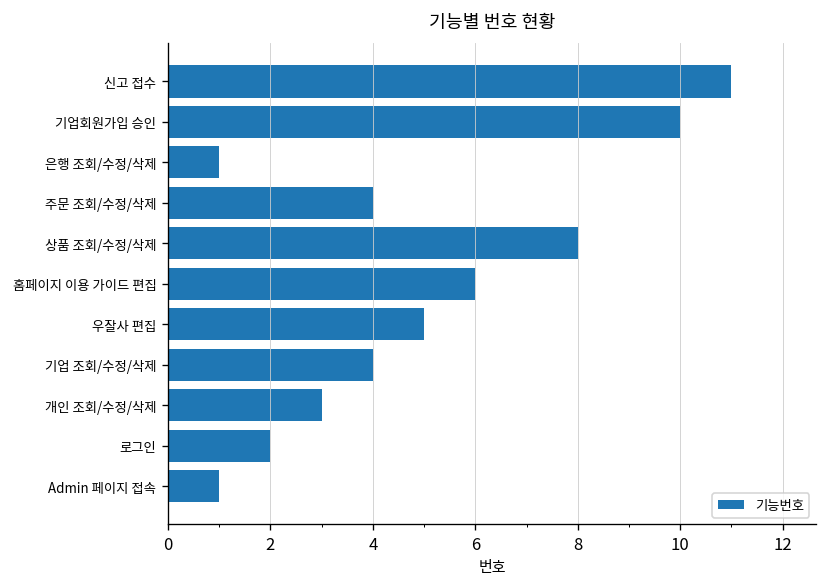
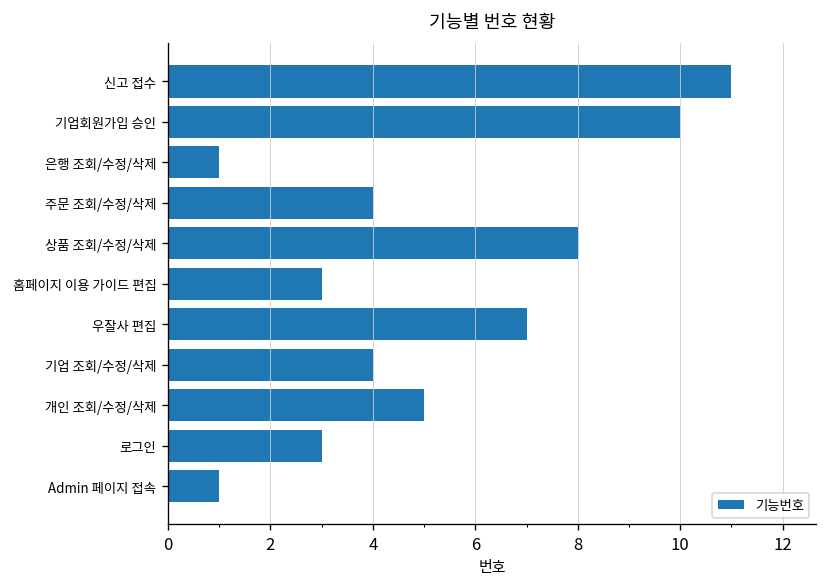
홈페이지 이용 가이드 편집: 6 -> 3
우잘사 편집: 5 -> 7
개인 조회/수정/삭제: 3 -> 5
로그인: 2 -> 3
